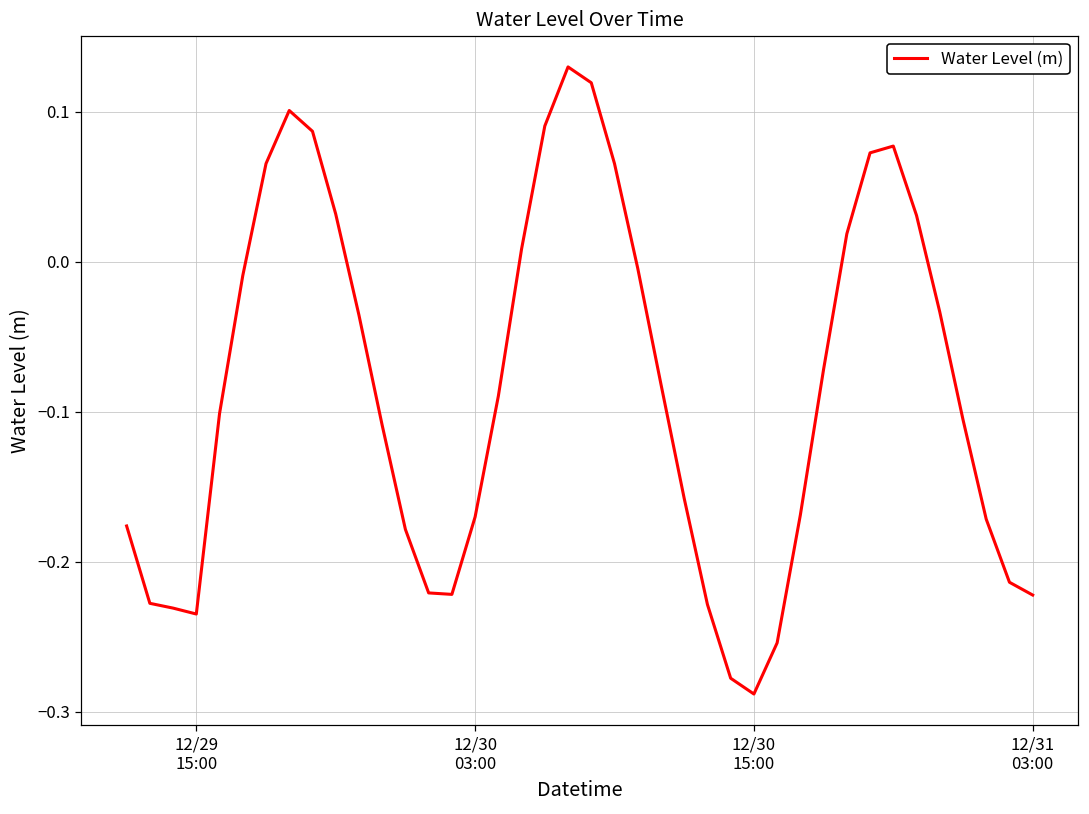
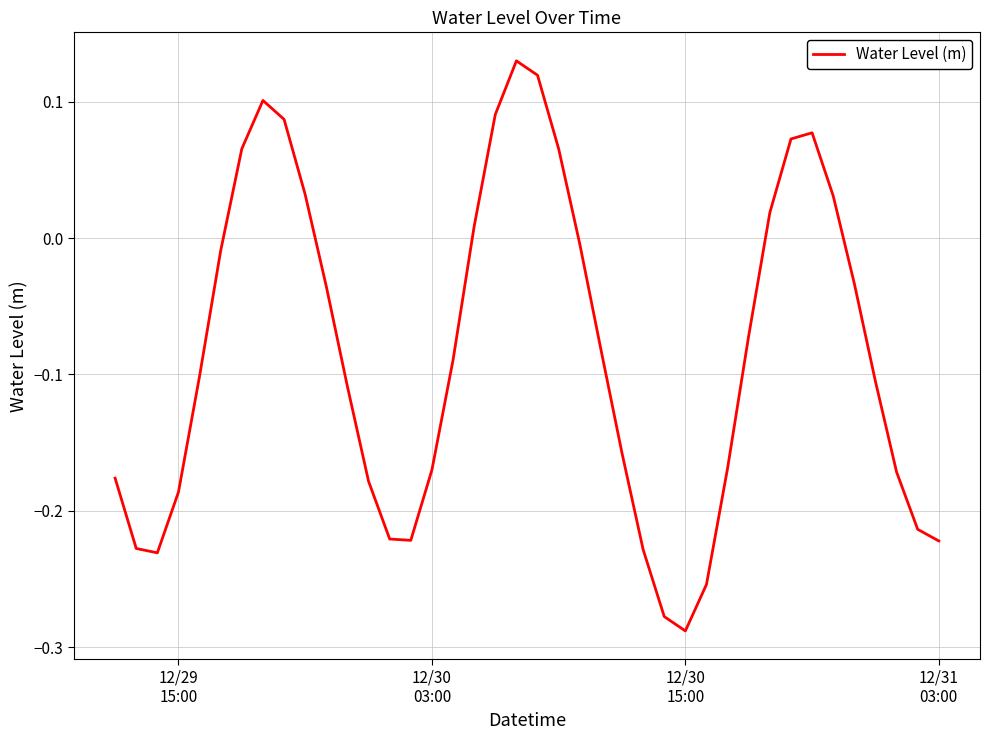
12/29 15:00: -0.235 -> -0.186
